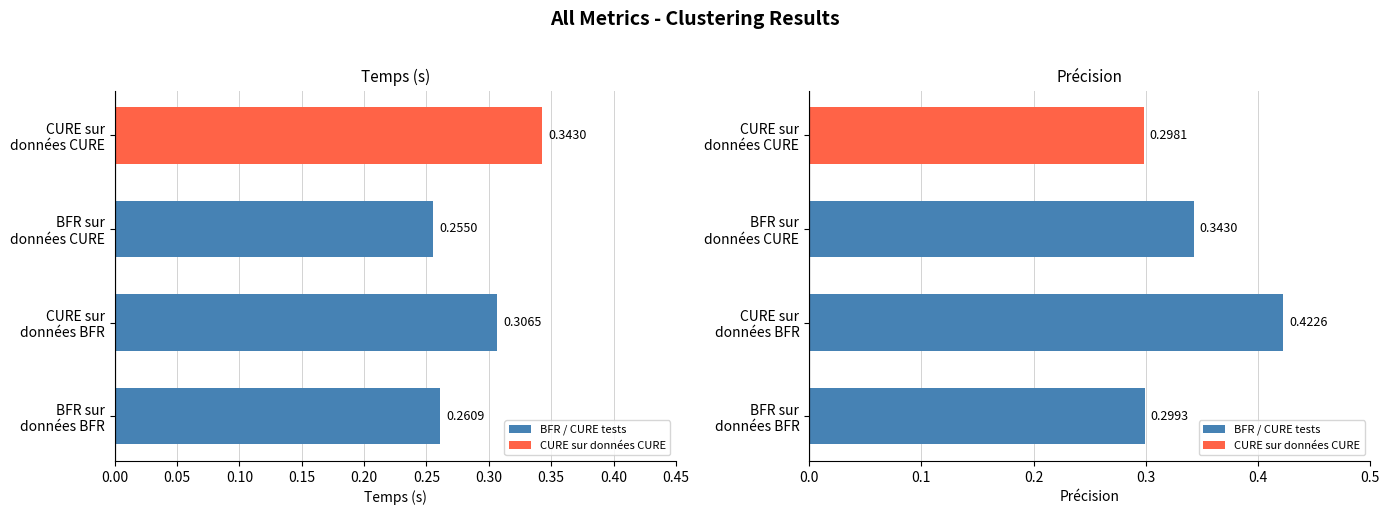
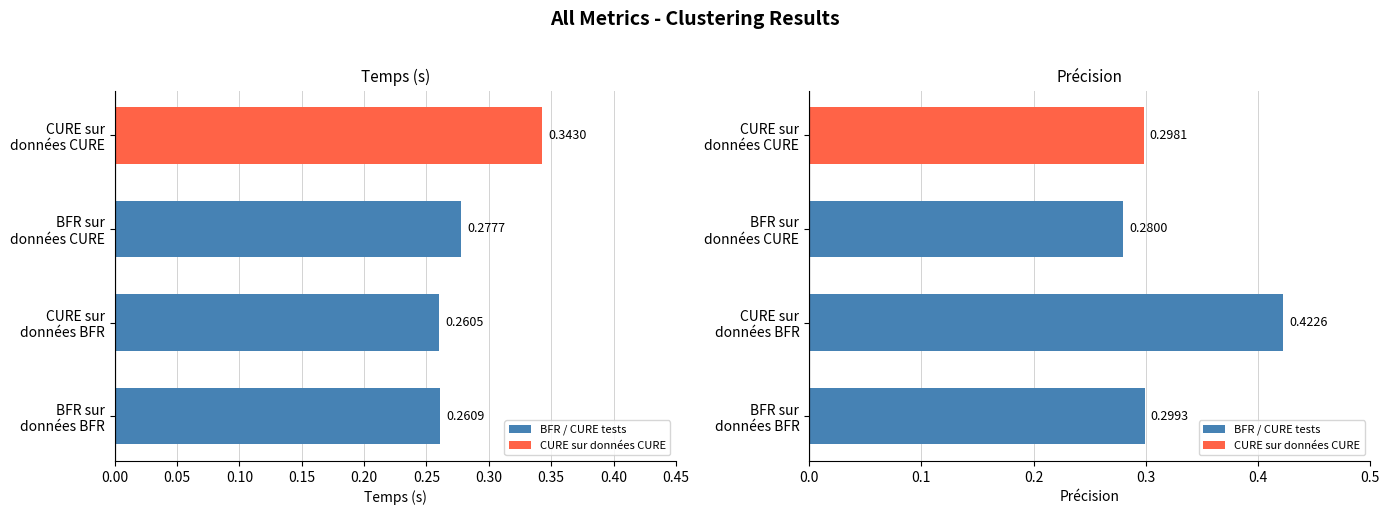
Temps (s), BFR sur données CURE: 0.2550 -> 0.2777
Temps (s), CURE sur données BFR: 0.3065 -> 0.2605
Précision, BFR sur données CURE: 0.3430 -> 0.2800
